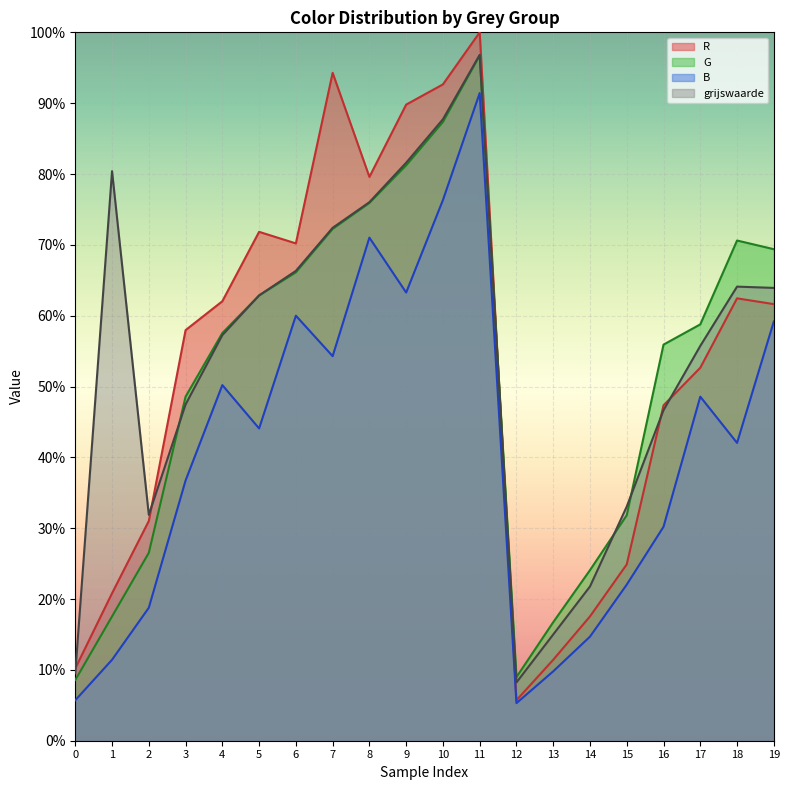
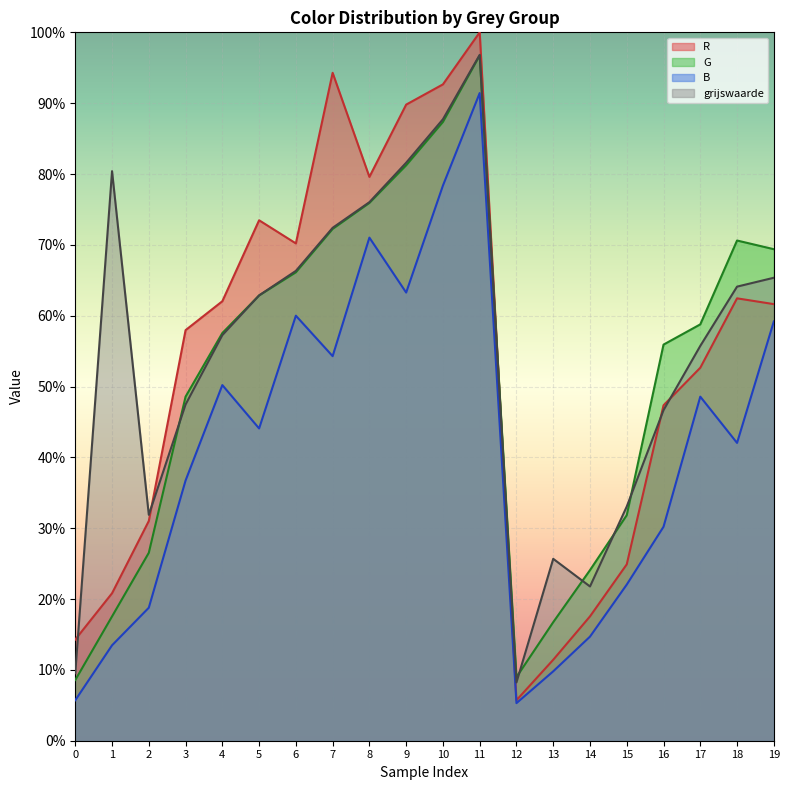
R, 0: 10% -> 14%
B, 1: 11% -> 13%
R, 5: 72% -> 73%
B, 10: 76% -> 78%
grijswaarde, 13: 15% -> 26%
grijswaarde, 19: 64% -> 65%
